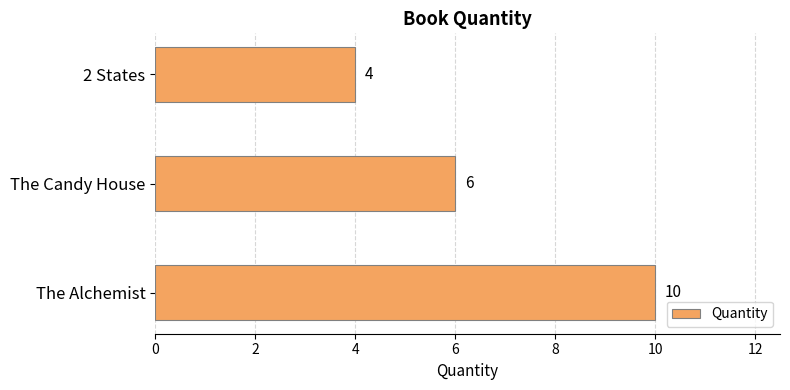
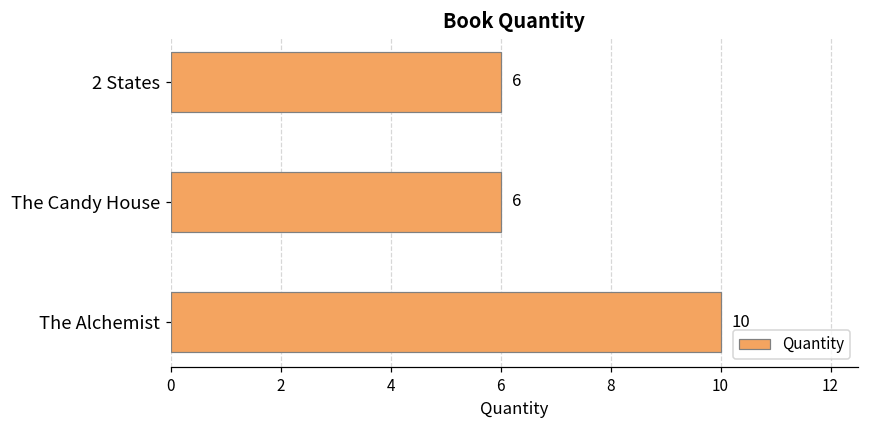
2 States: 4 -> 6
